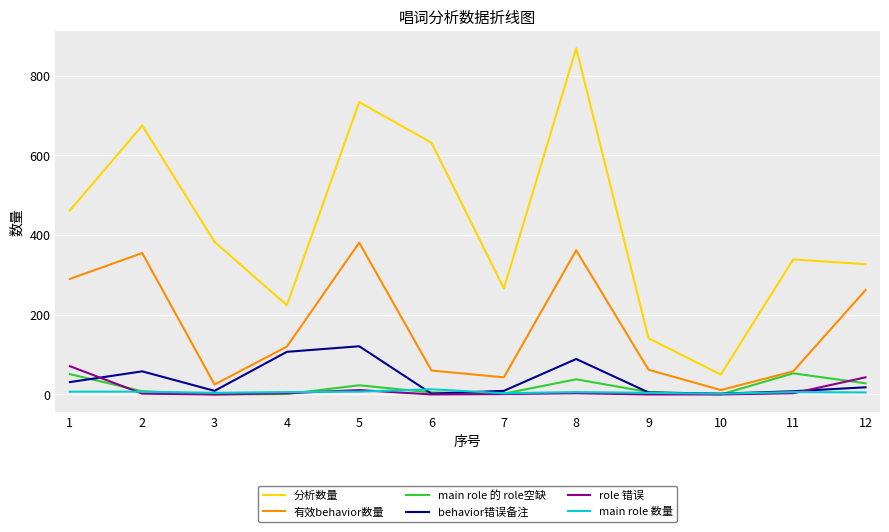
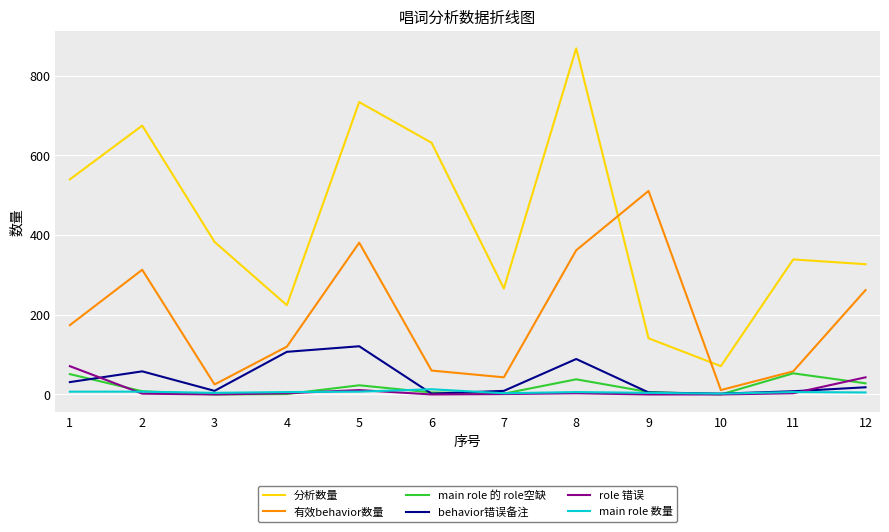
分析数量, 1: 460 -> 540
有效behavior数量, 1: 290 -> 170
有效behavior数量, 2: 360 -> 310
有效behavior数量, 9: 60 -> 510
分析数量, 10: 50 -> 70
